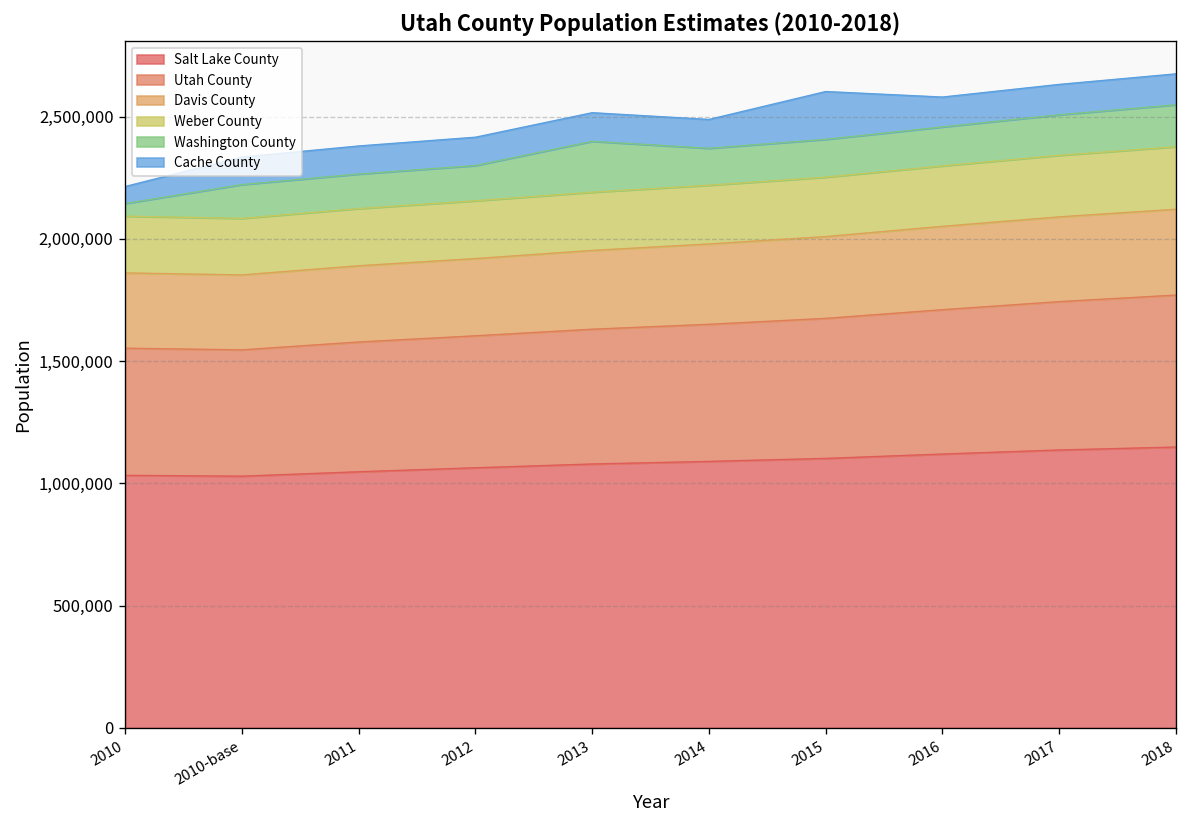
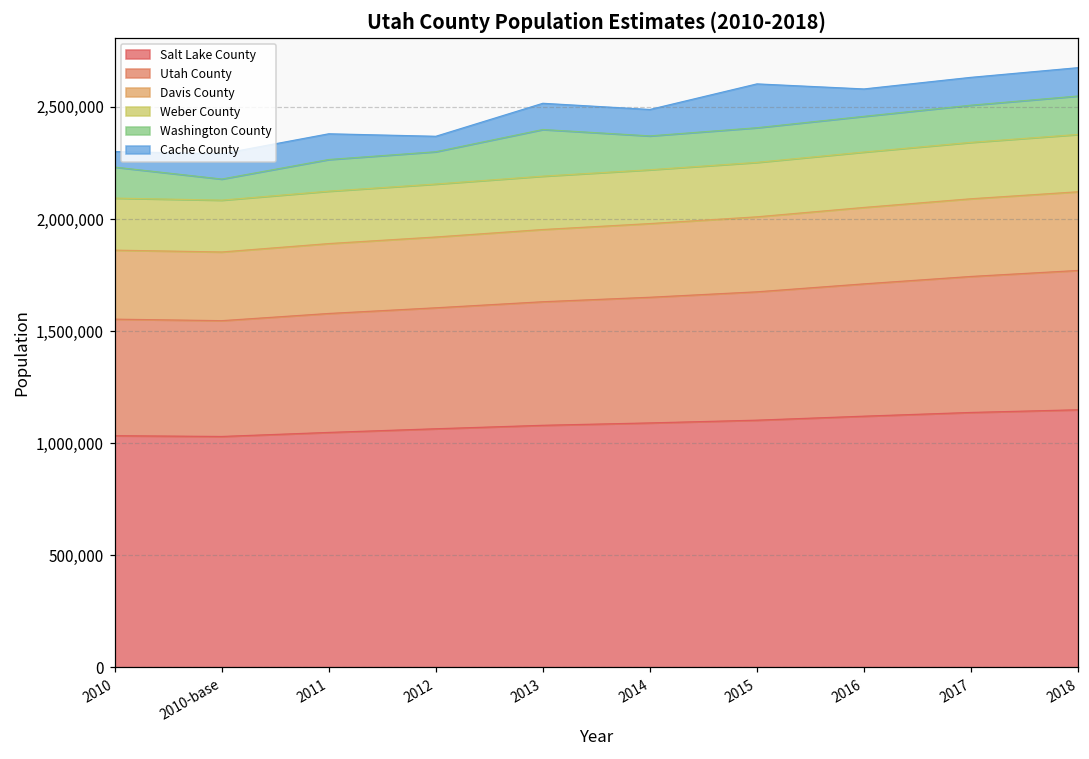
Washington County, 2010: 50,000 -> 140,000
Washington County, 2010-base: 140,000 -> 90,000
Cache County, 2012: 120,000 -> 70,000
